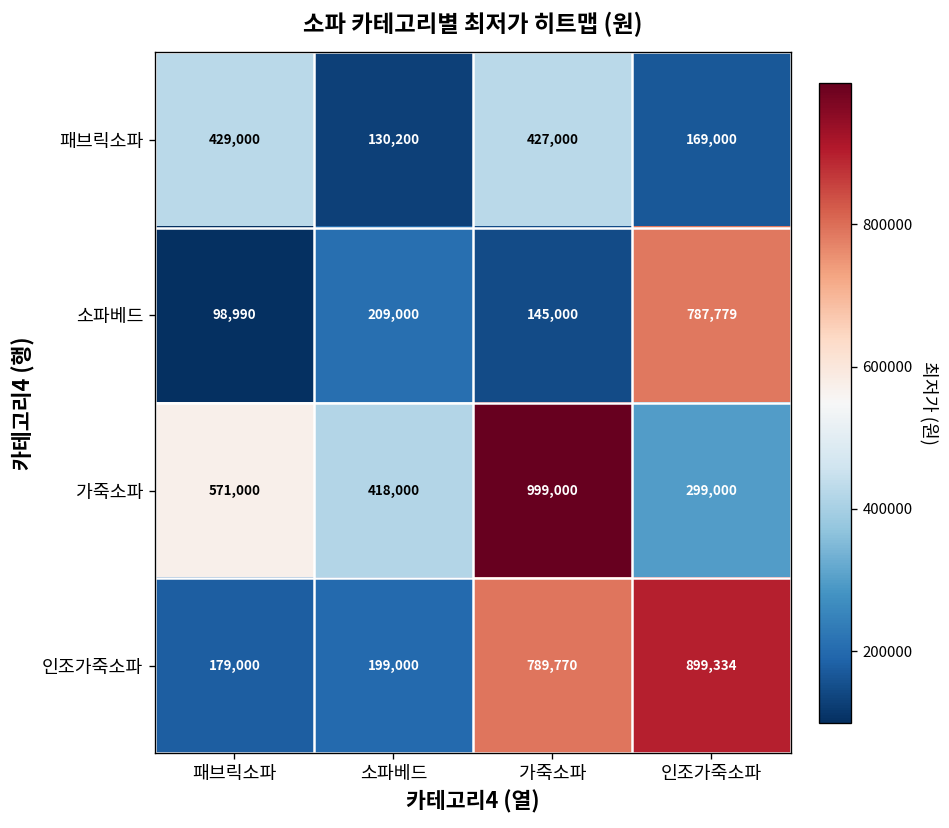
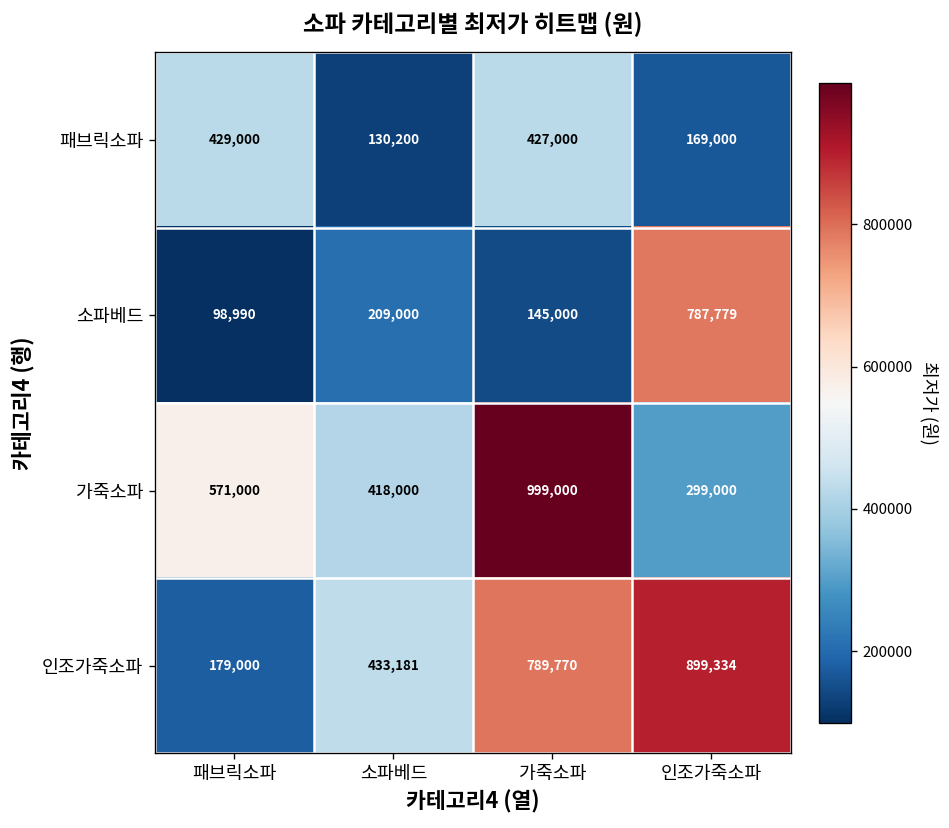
인조가죽소파, 소파베드: 199,000 -> 433,181
